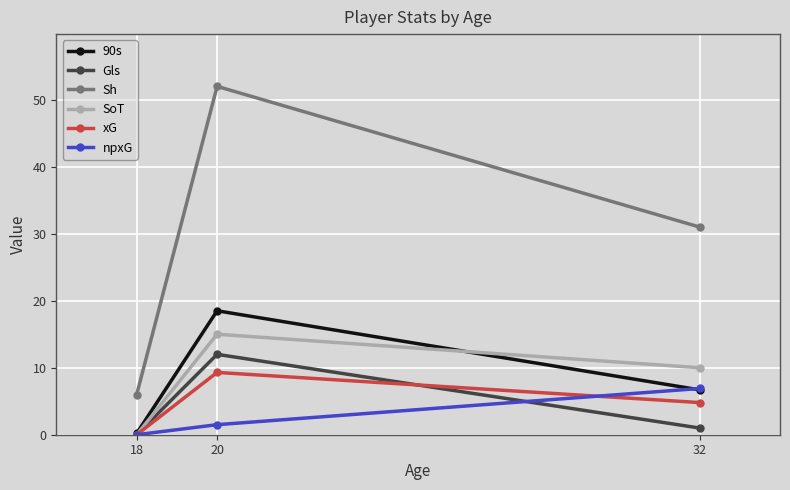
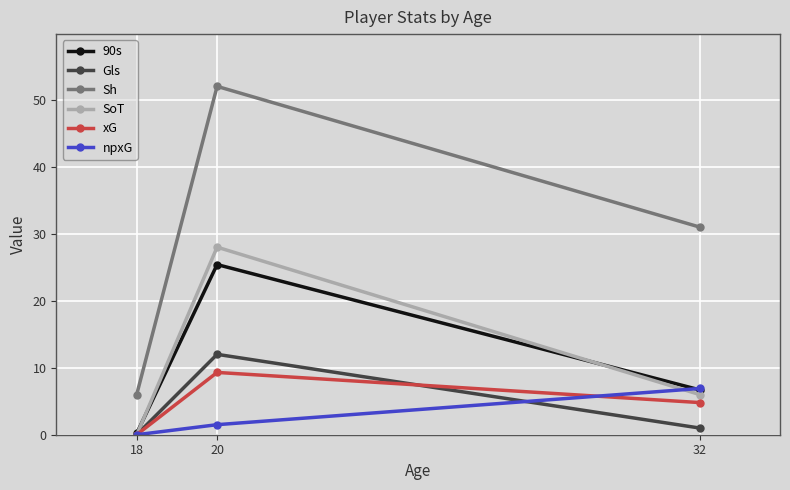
90s, 20: 19 -> 25
SoT, 20: 15 -> 28
SoT, 32: 10 -> 6
